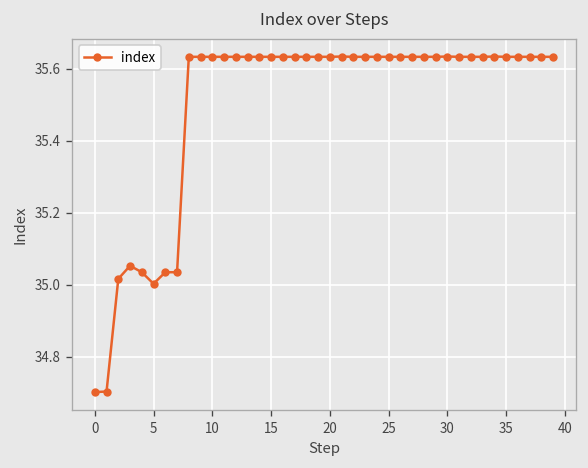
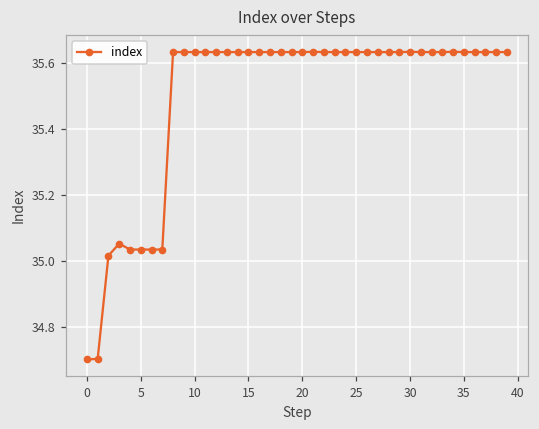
5: 35.00 -> 35.04
